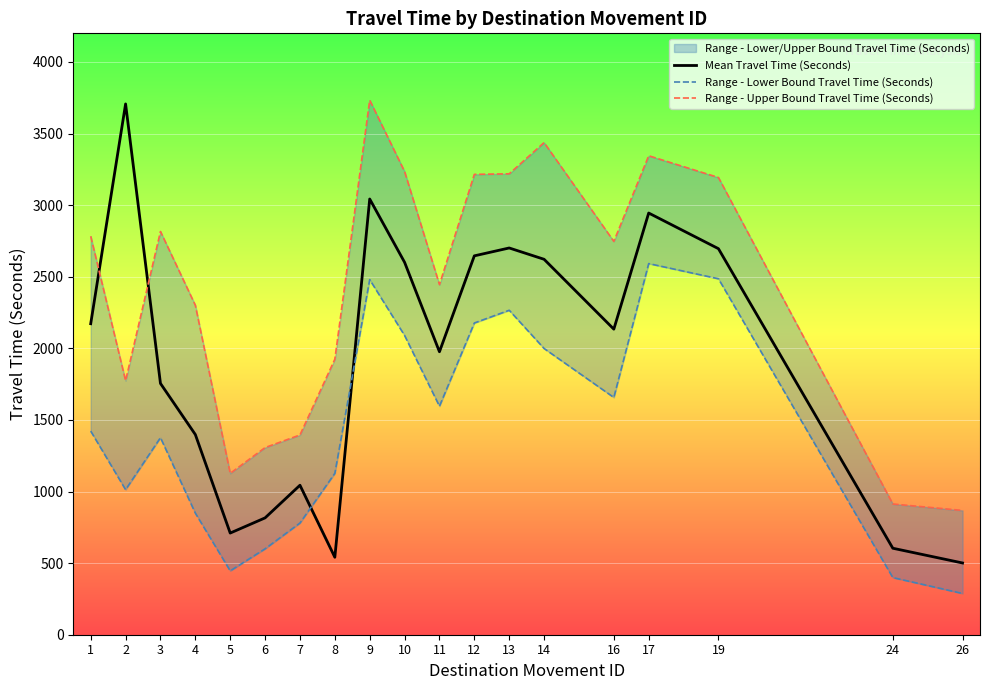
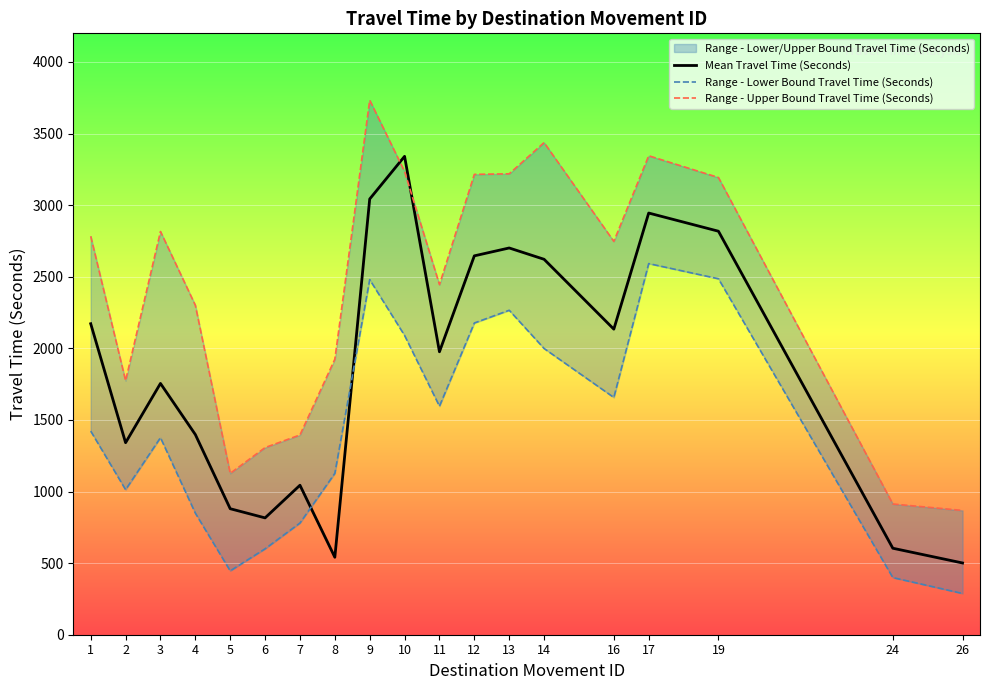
Mean Travel Time (Seconds), 2: 3710 -> 1340
Mean Travel Time (Seconds), 5: 710 -> 880
Mean Travel Time (Seconds), 10: 2600 -> 3340
Mean Travel Time (Seconds), 19: 2700 -> 2820
